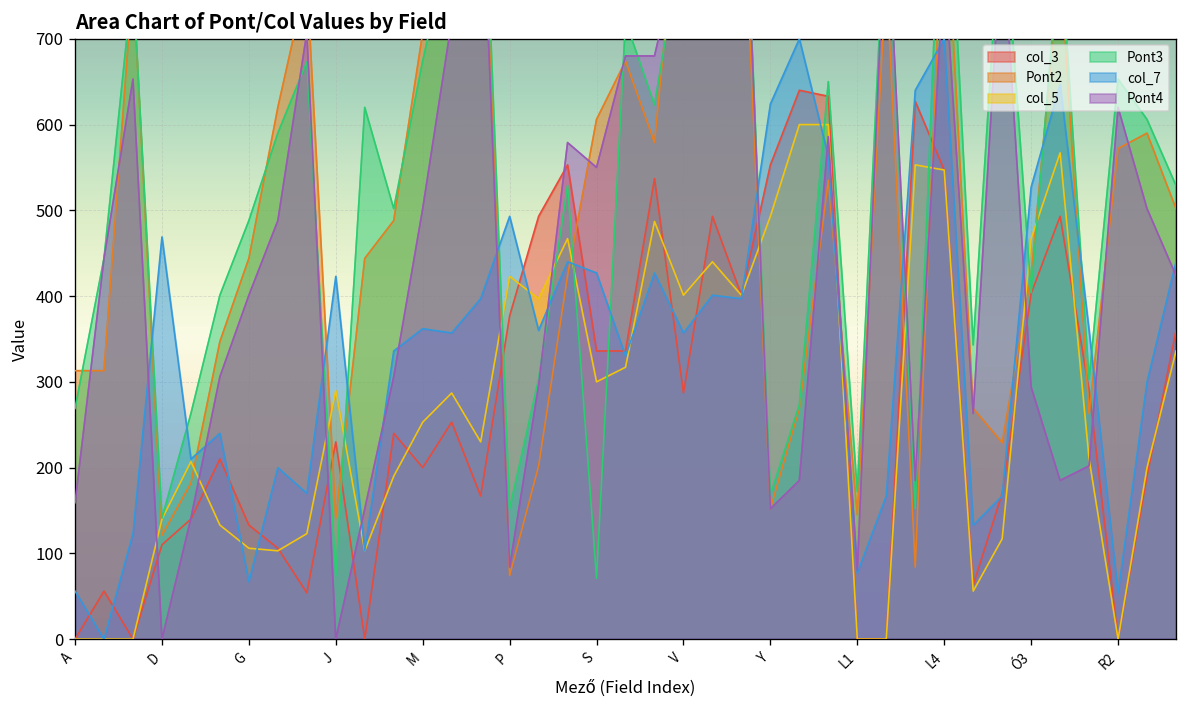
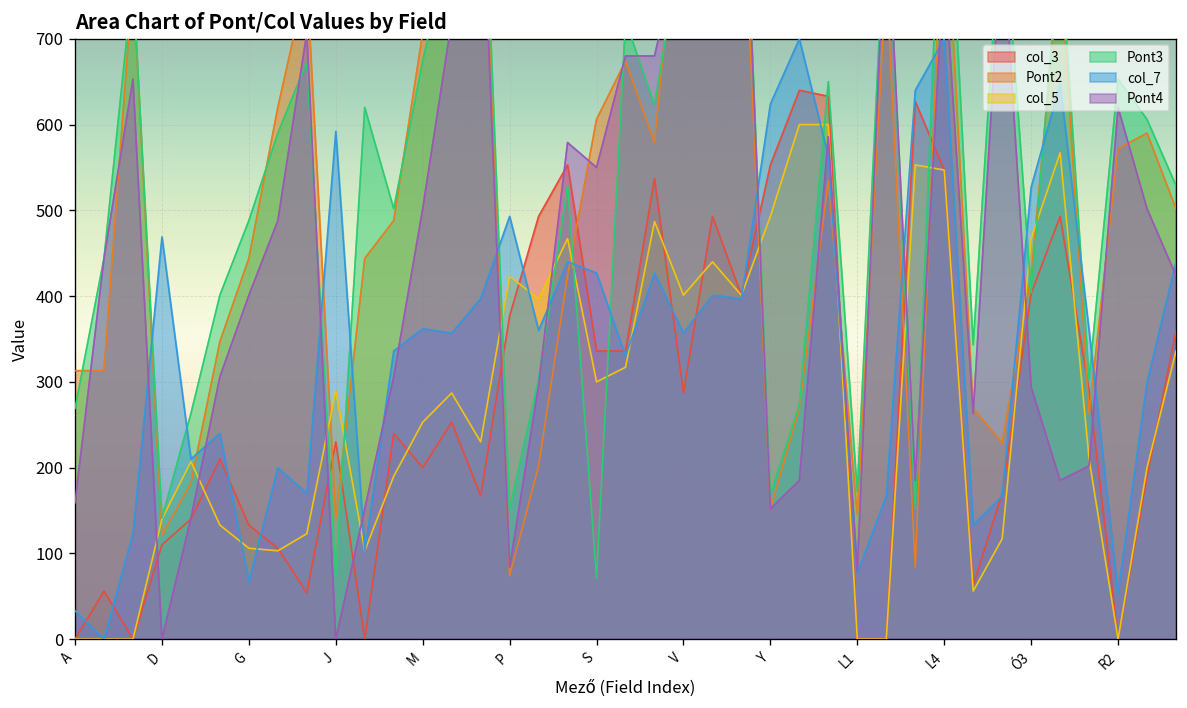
col_7, A: 60 -> 30
col_7, J: 420 -> 590
